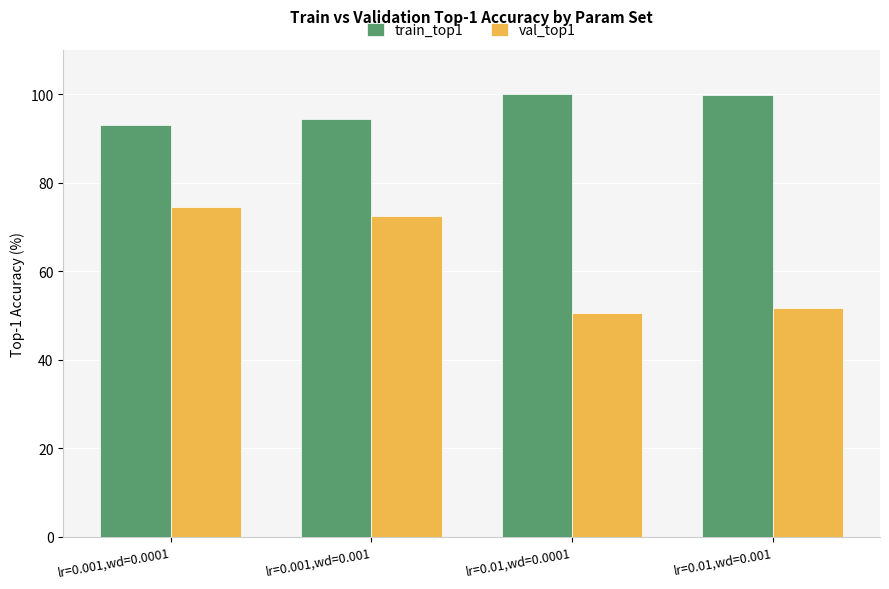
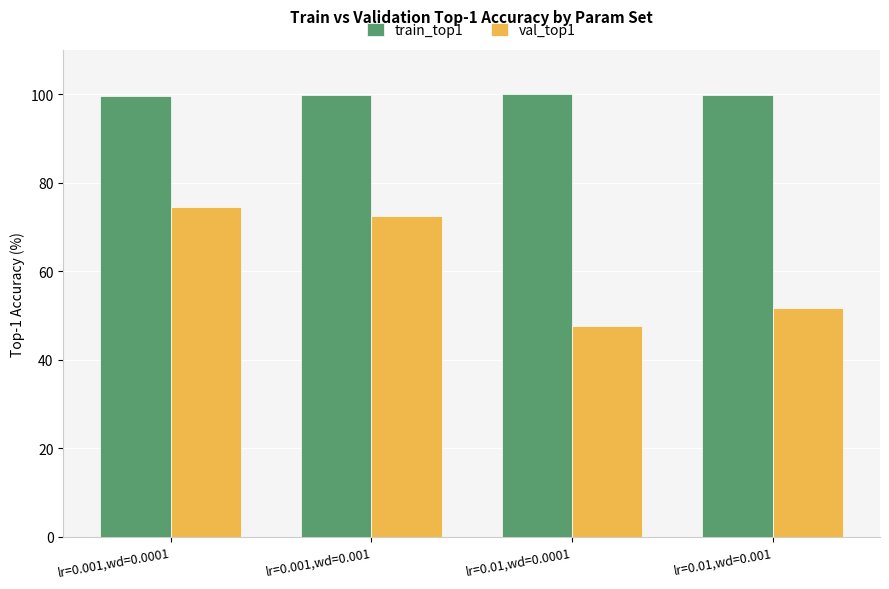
train_top1, lr=0.001,wd=0.0001: 93 -> 99
train_top1, lr=0.001,wd=0.001: 94 -> 100
val_top1, lr=0.01,wd=0.0001: 51 -> 48
